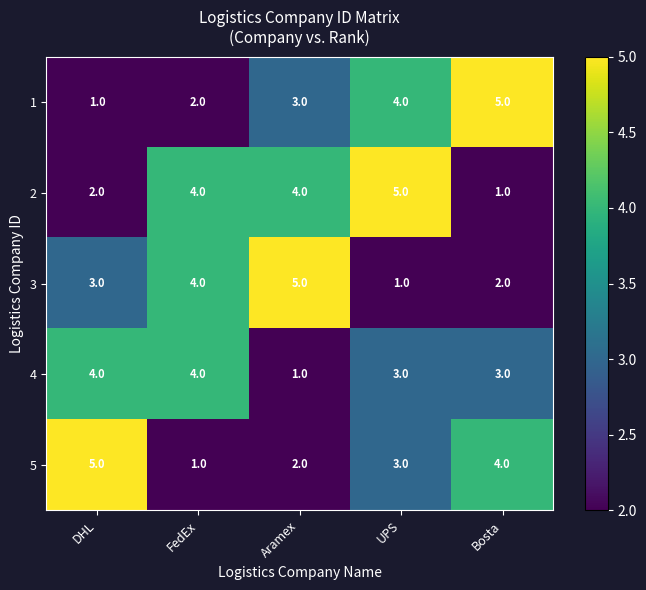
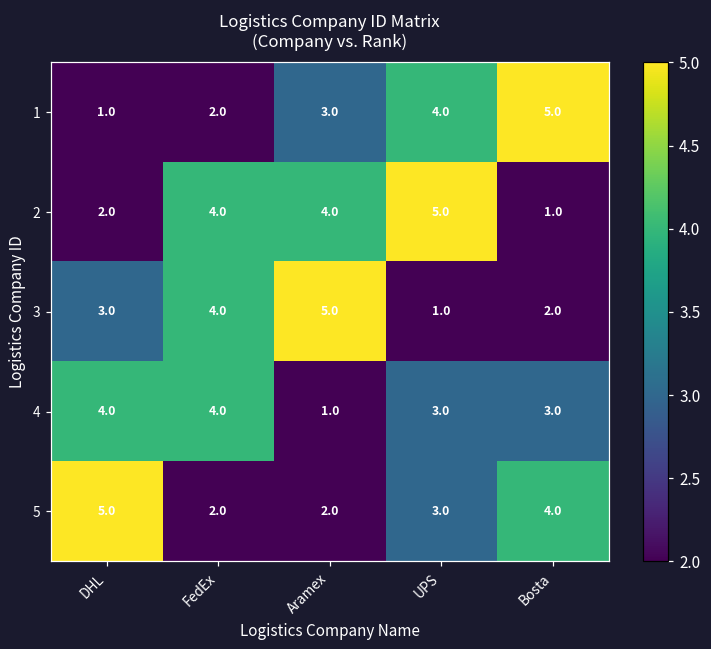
5, FedEx: 1.0 -> 2.0
